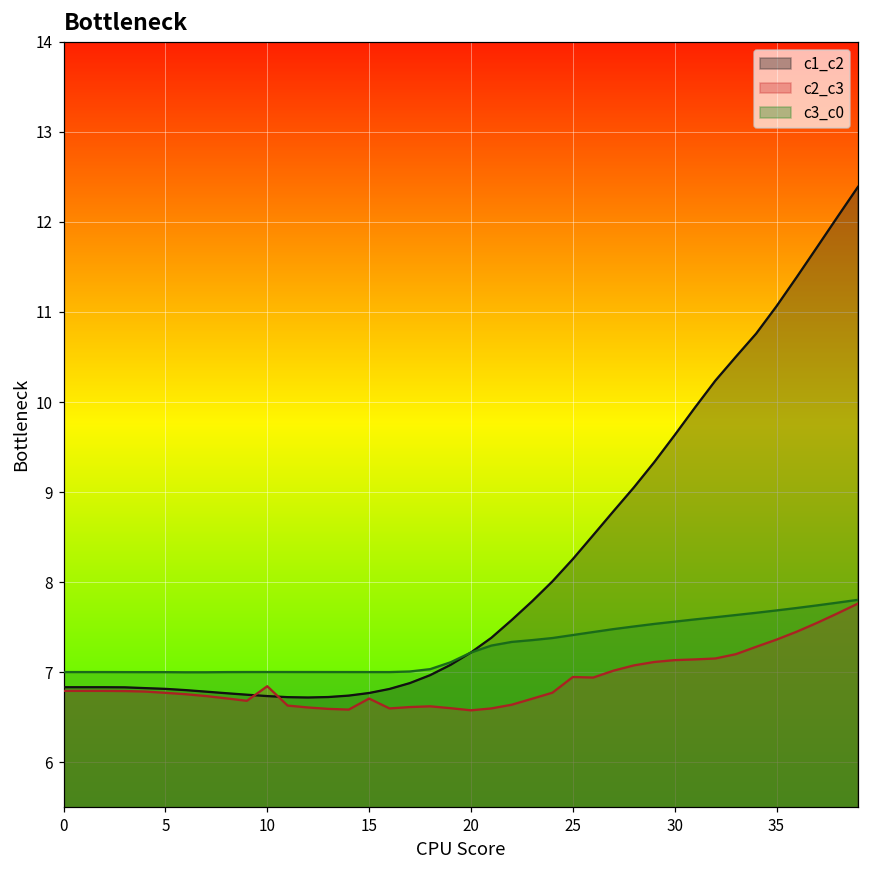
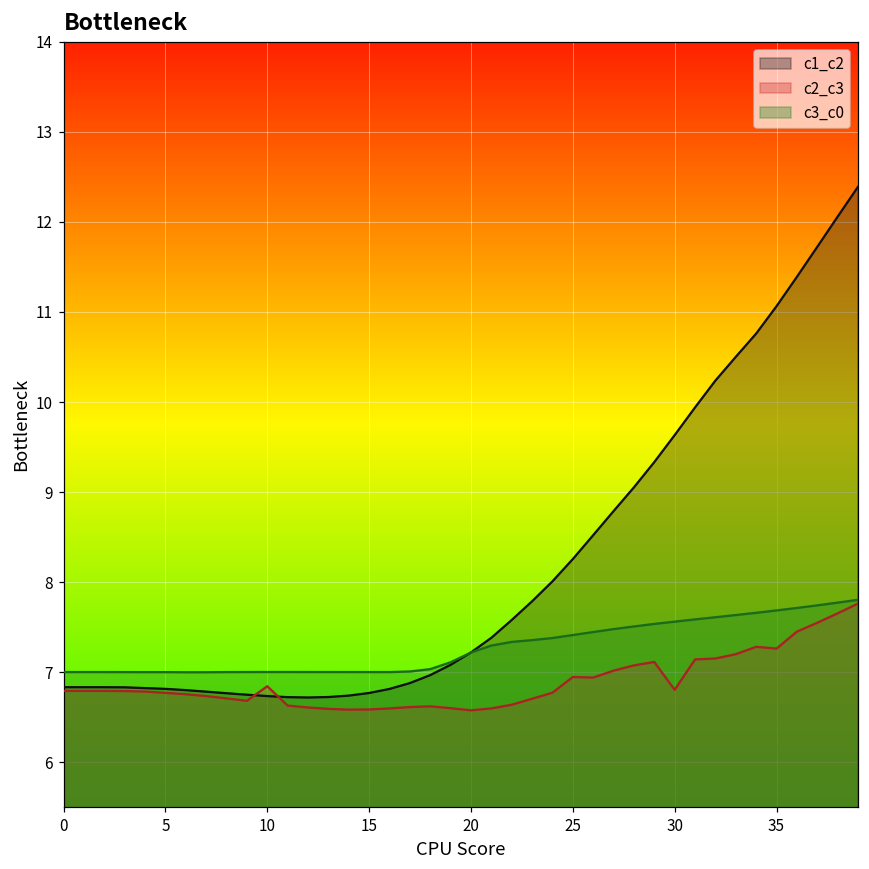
c2_c3, 15: 6.7 -> 6.6
c2_c3, 30: 7.1 -> 6.8
c2_c3, 35: 7.4 -> 7.3
